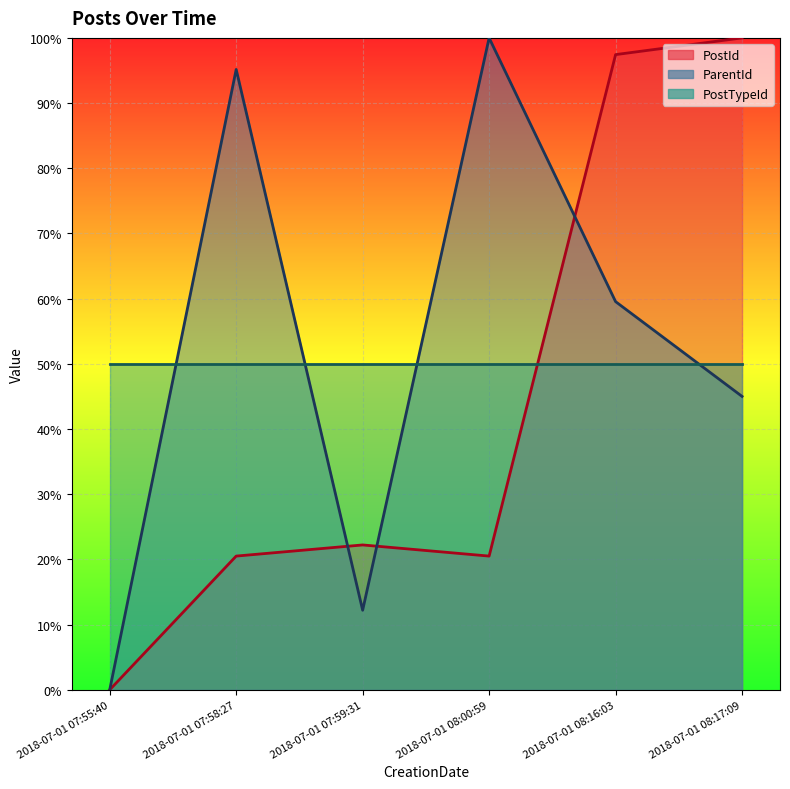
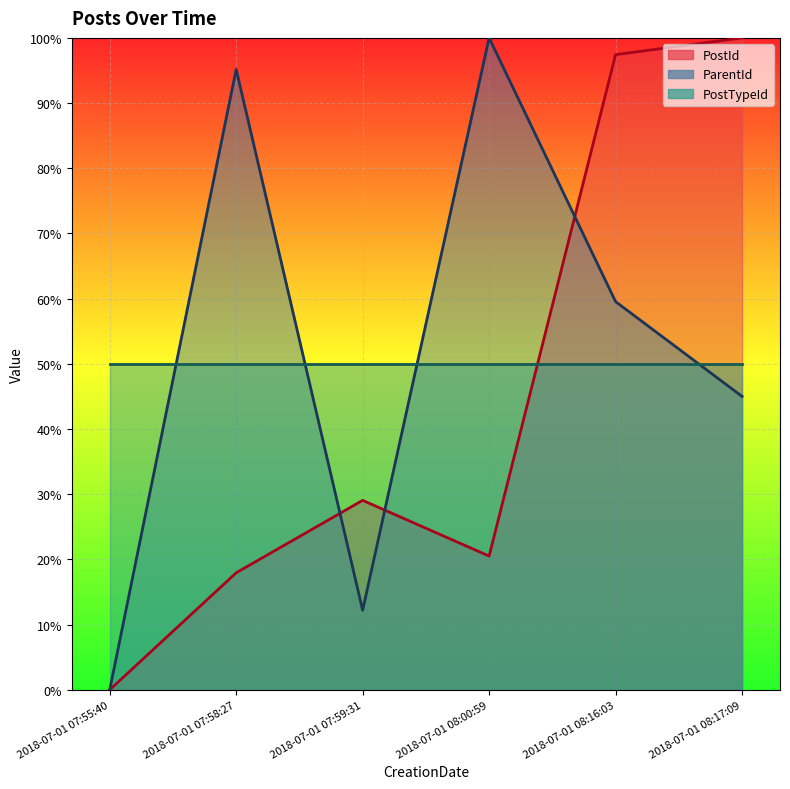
PostId, 2018-07-01 07:58:27: 21% -> 18%
PostId, 2018-07-01 07:59:31: 22% -> 29%
